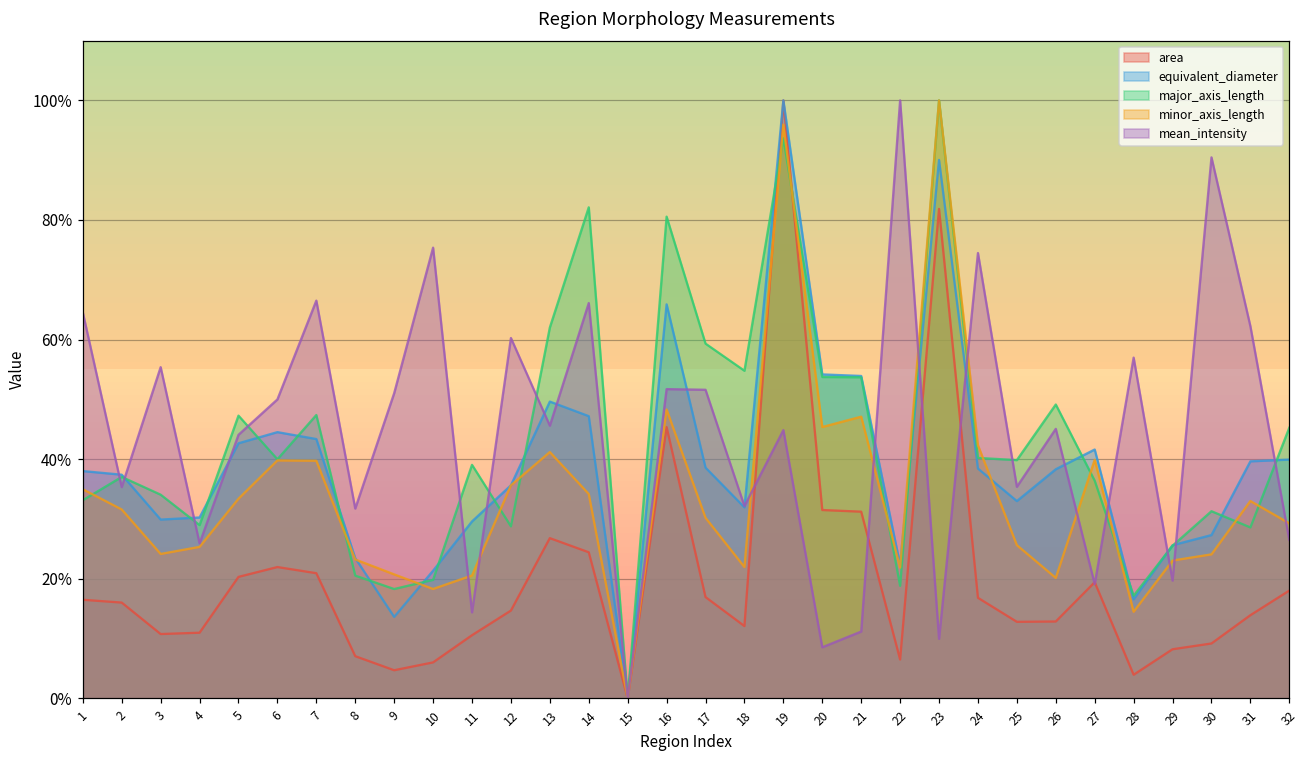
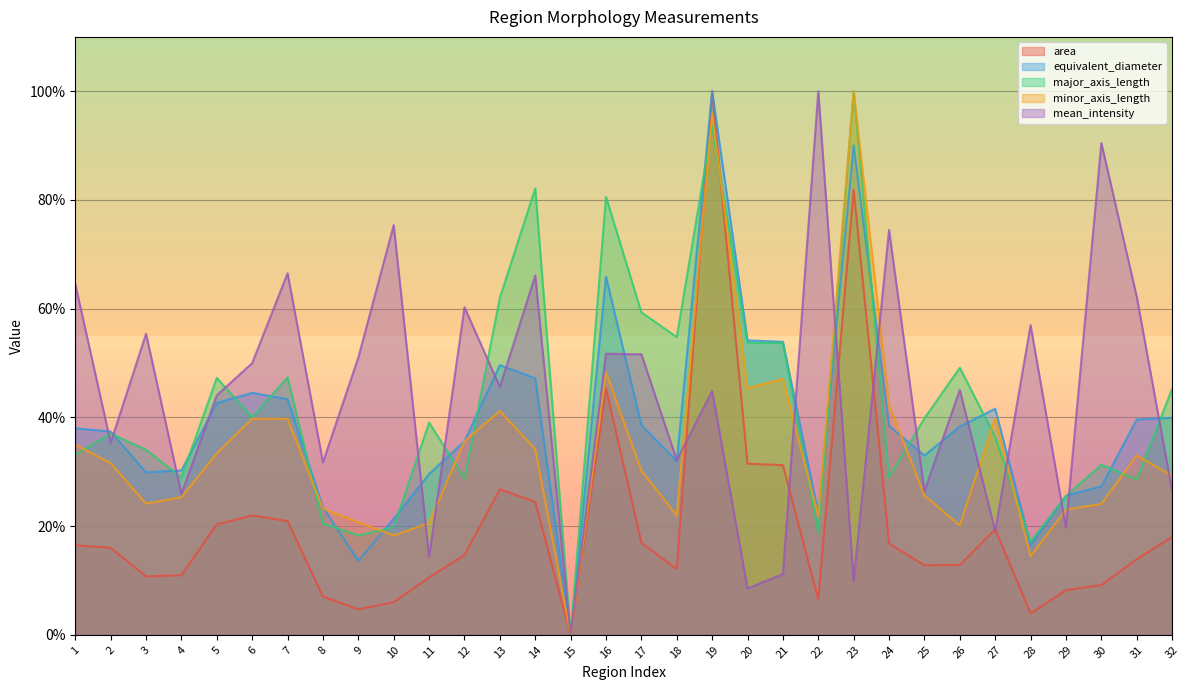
major_axis_length, 24: 40% -> 29%
mean_intensity, 25: 35% -> 26%
